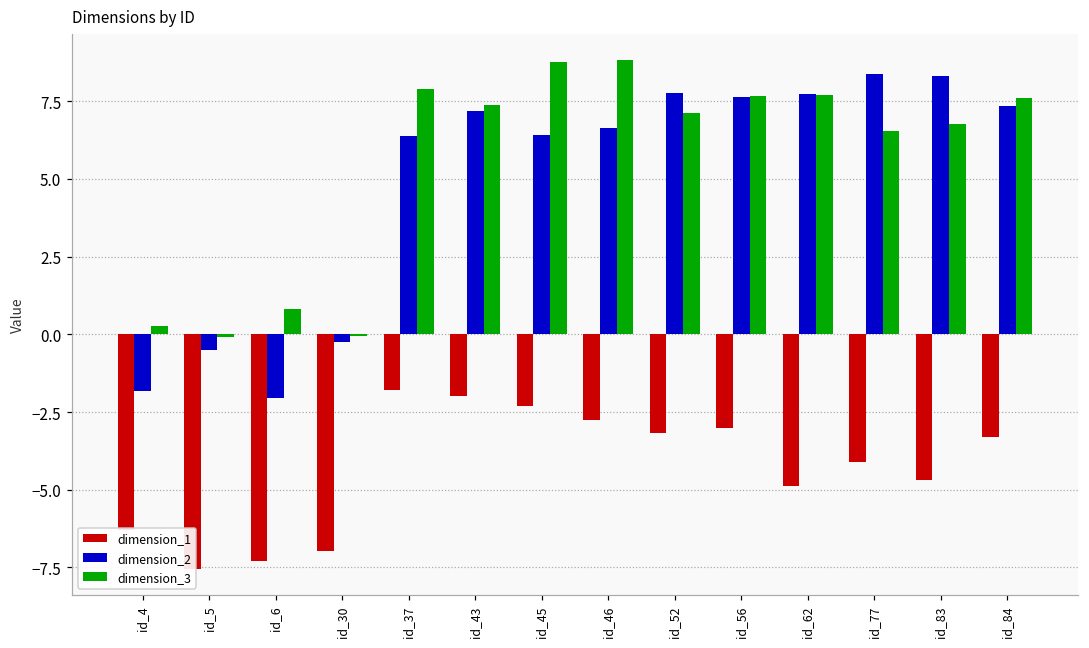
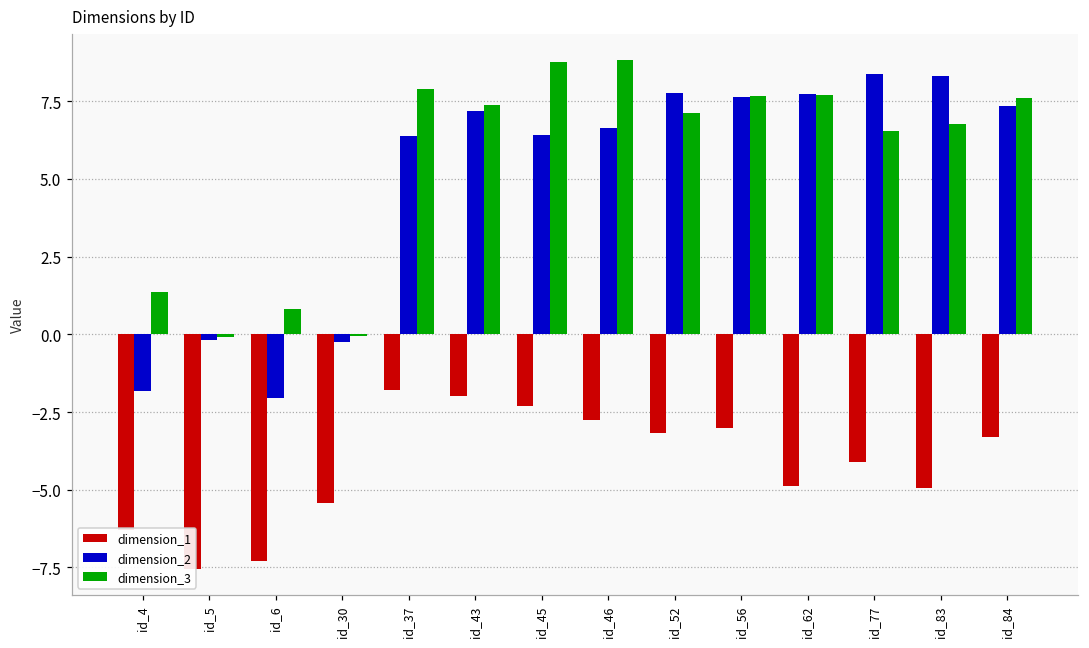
dimension_3, id_4: 0.3 -> 1.4
dimension_2, id_5: -0.5 -> -0.2
dimension_1, id_30: -7.0 -> -5.4
dimension_1, id_83: -4.7 -> -5.0
